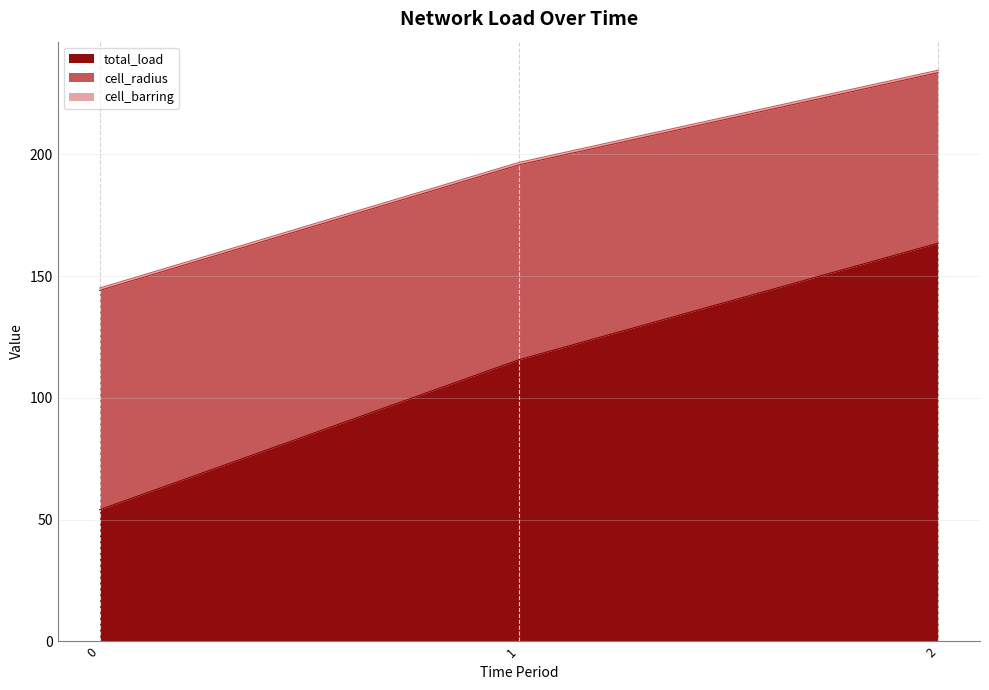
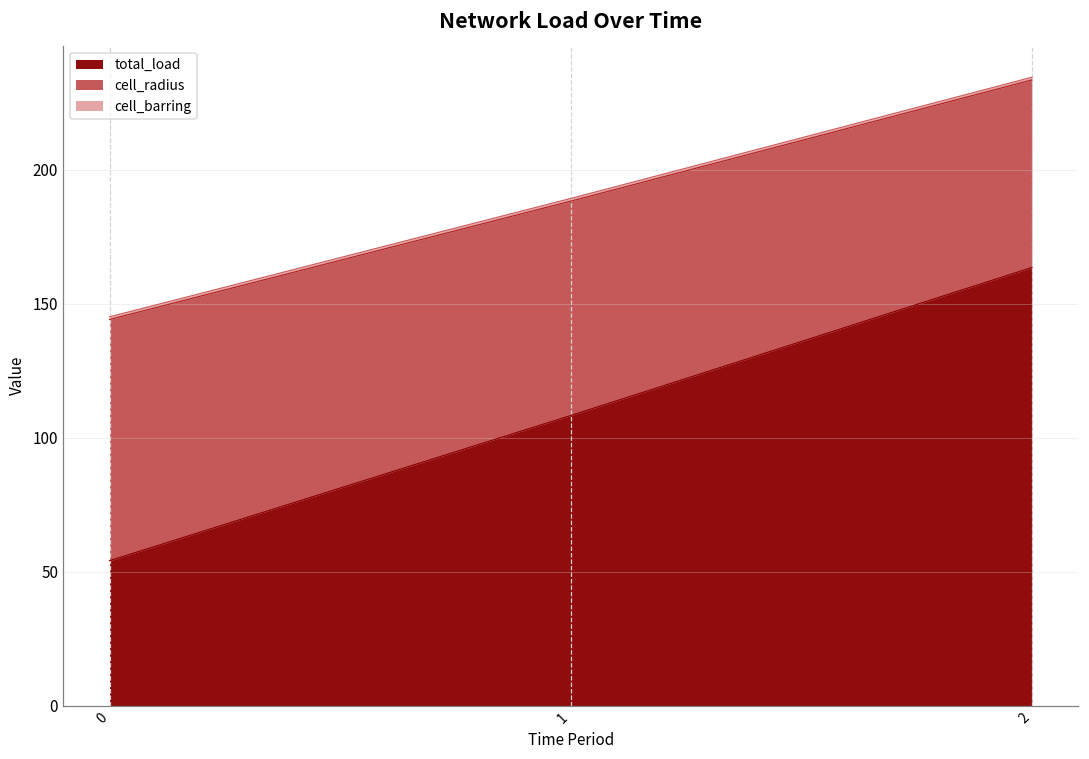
total_load, 1: 116 -> 108
